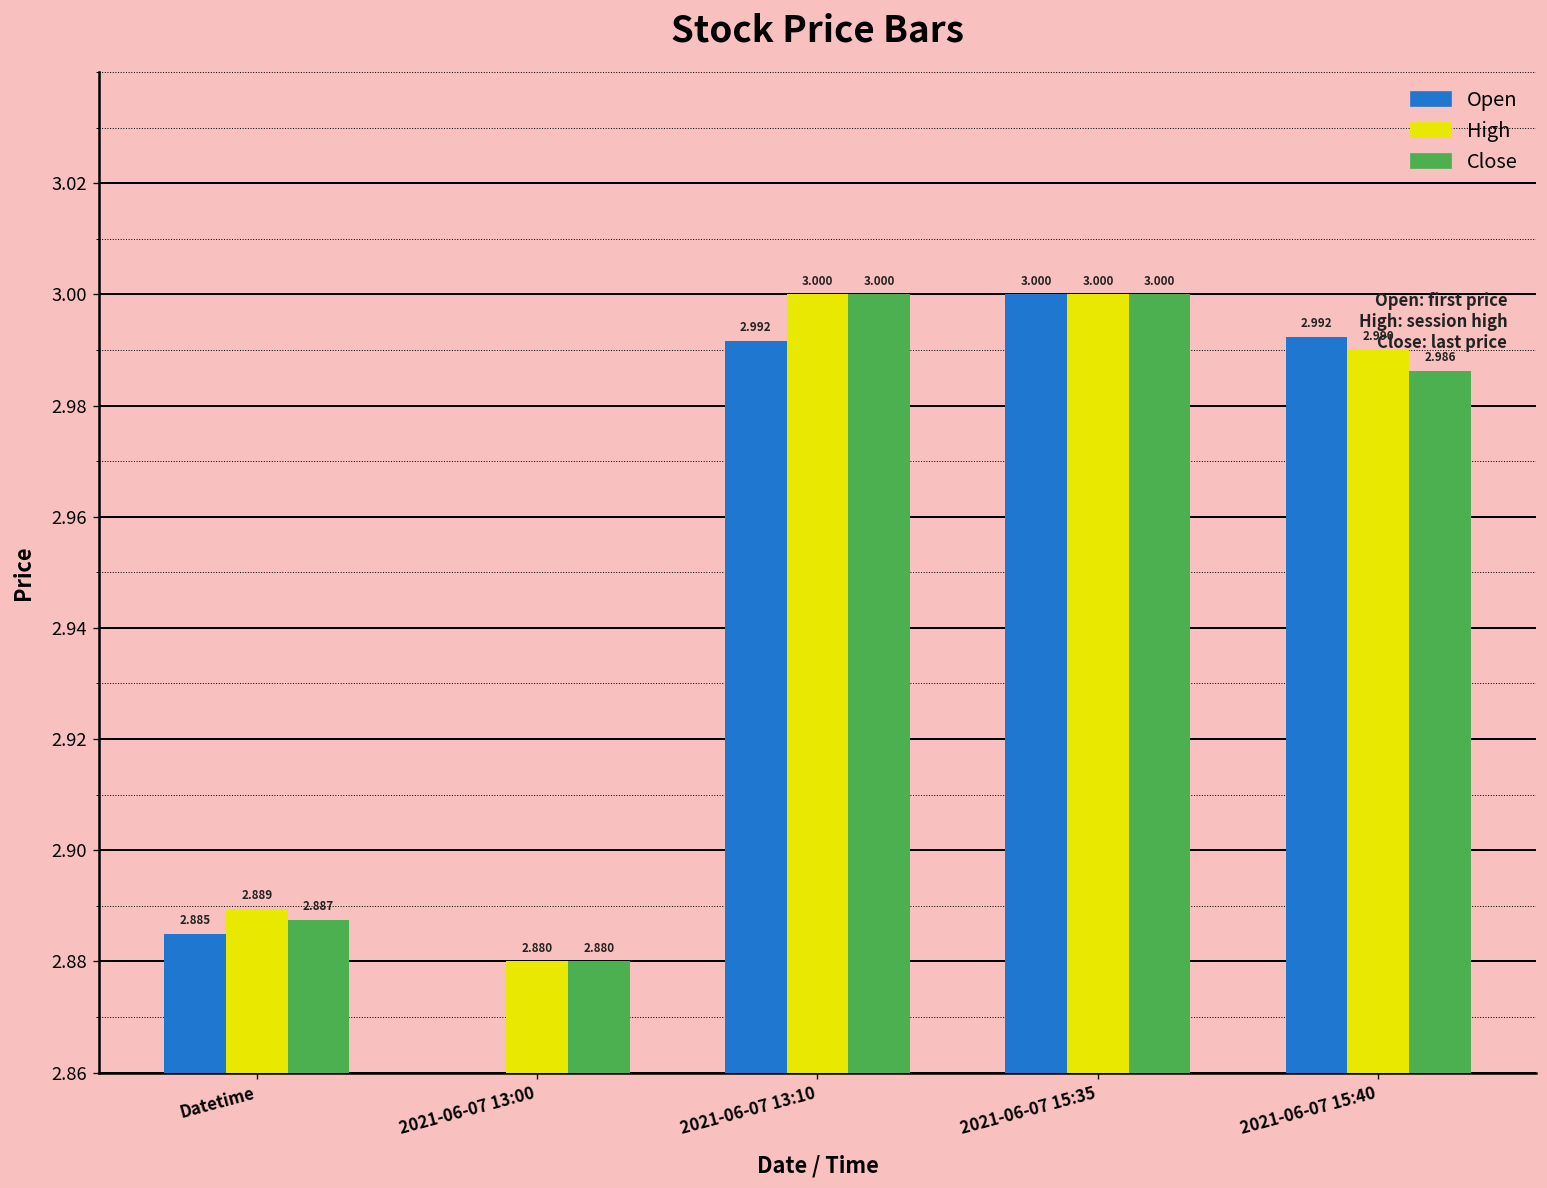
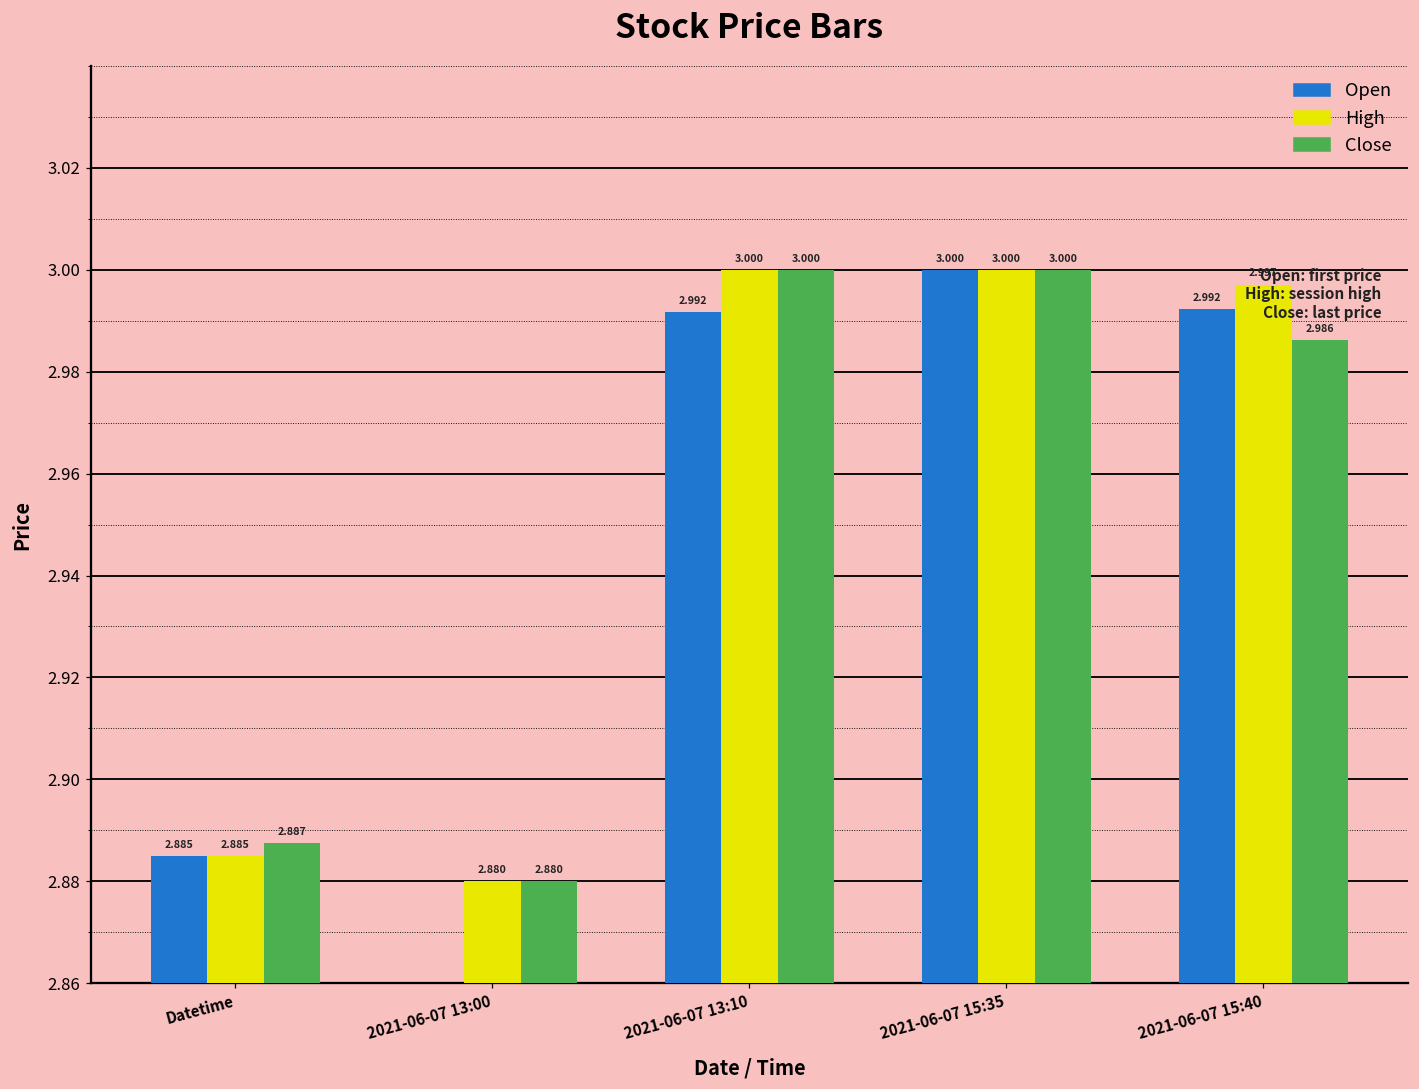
High, Datetime: 2.889 -> 2.885
High, 2021-06-07 15:40: 2.990 -> 2.997
